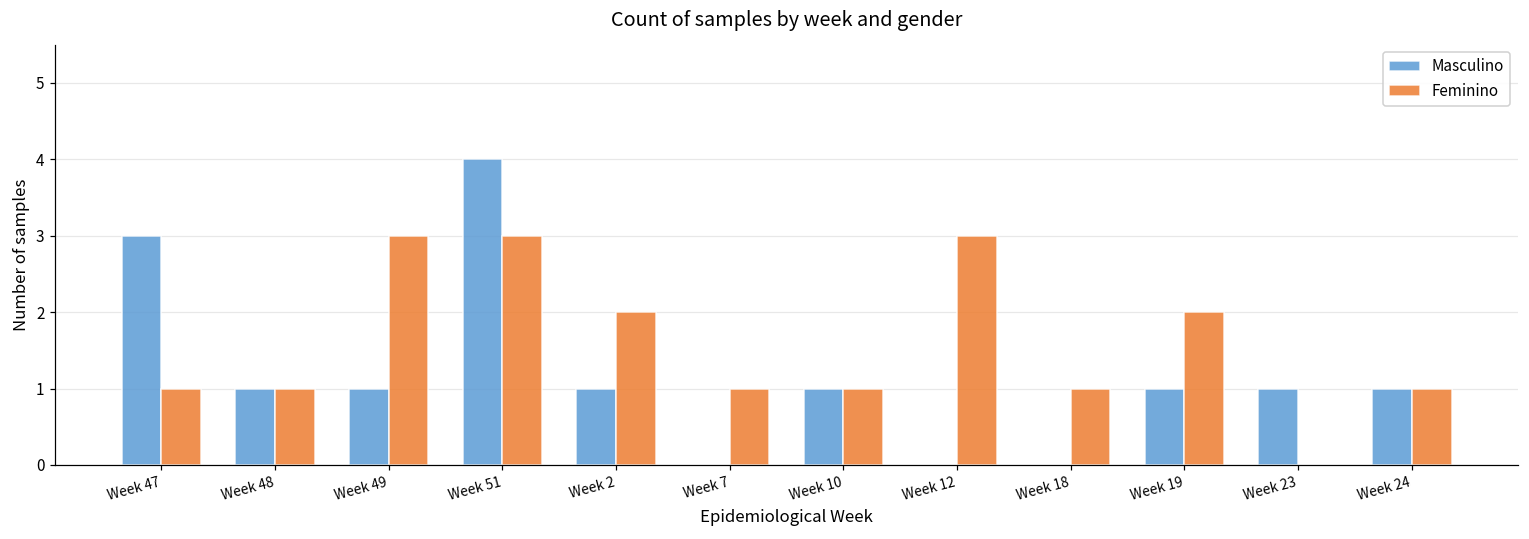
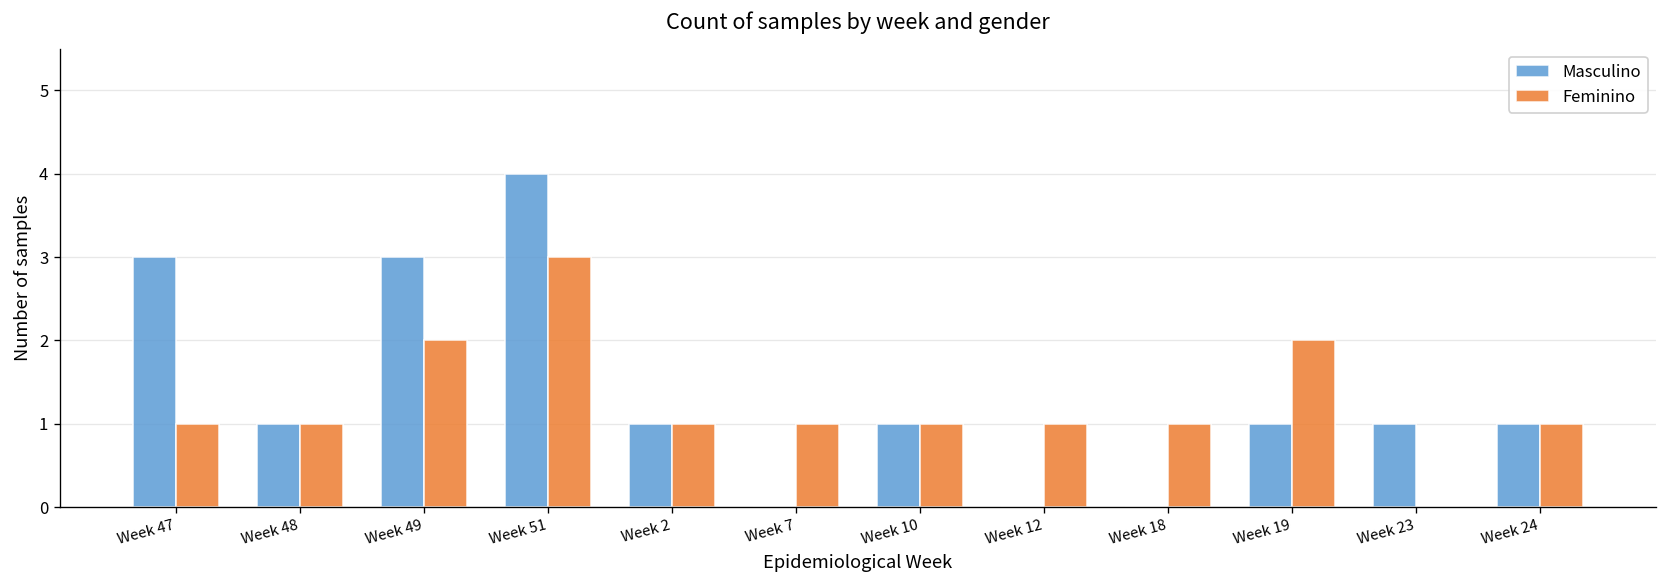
Masculino, Week 49: 1 -> 3
Feminino, Week 49: 3 -> 2
Feminino, Week 2: 2 -> 1
Feminino, Week 12: 3 -> 1
